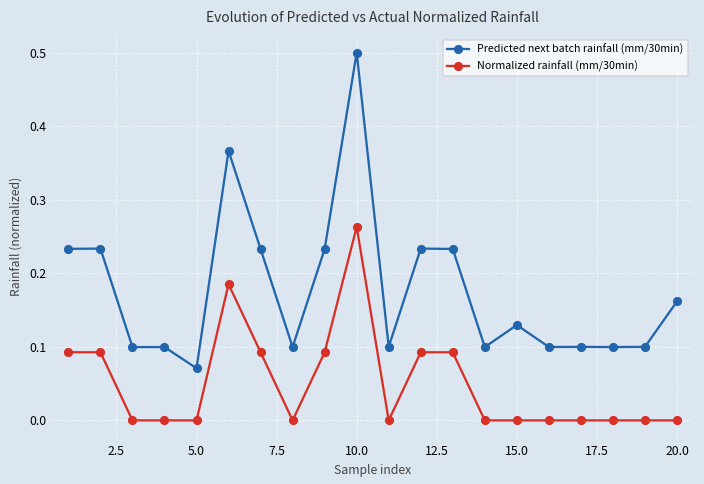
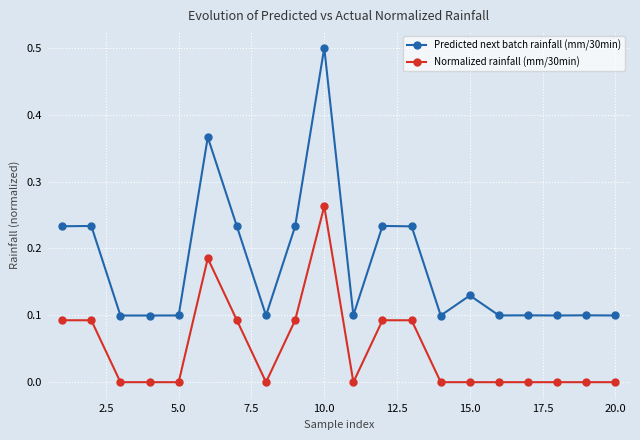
Predicted next batch rainfall (mm/30min), 5.0: 0.07 -> 0.10
Predicted next batch rainfall (mm/30min), 20.0: 0.16 -> 0.10
